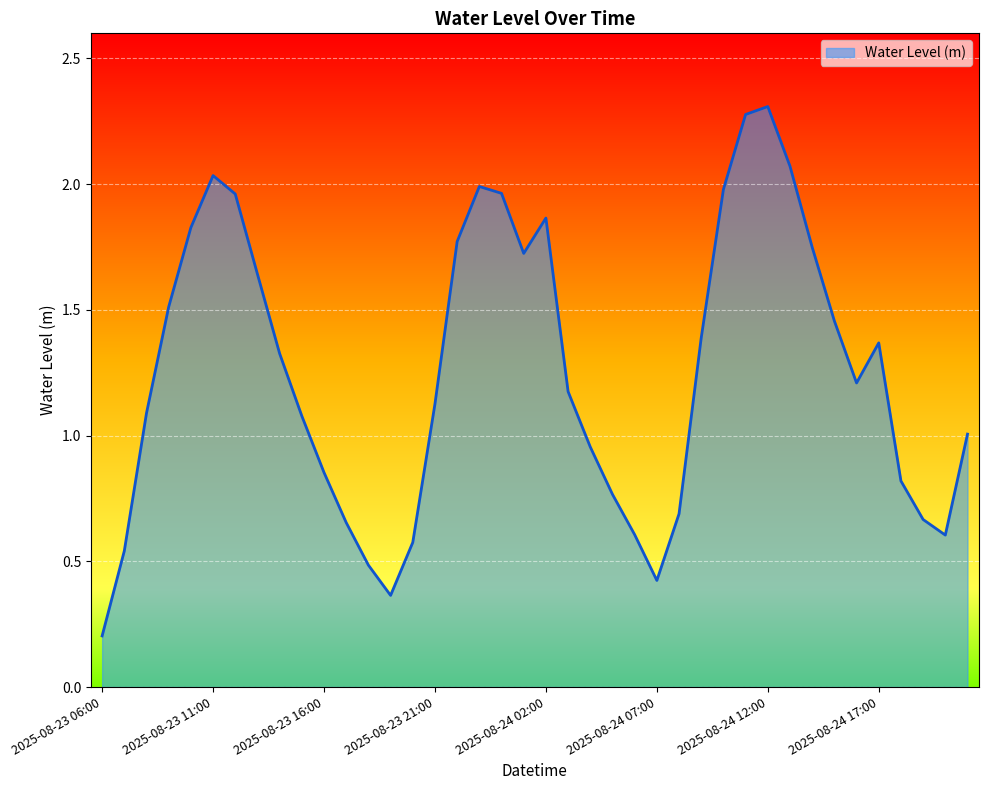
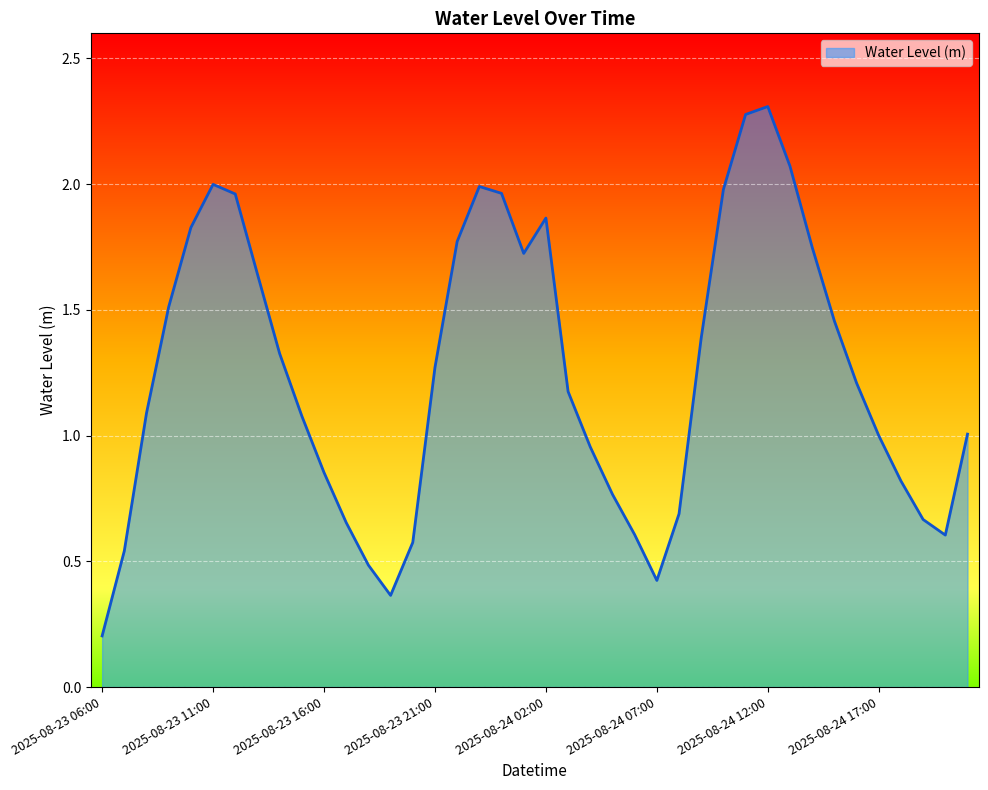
2025-08-23 11:00: 2.03 -> 2.00
2025-08-23 21:00: 1.13 -> 1.27
2025-08-24 17:00: 1.37 -> 1.00
